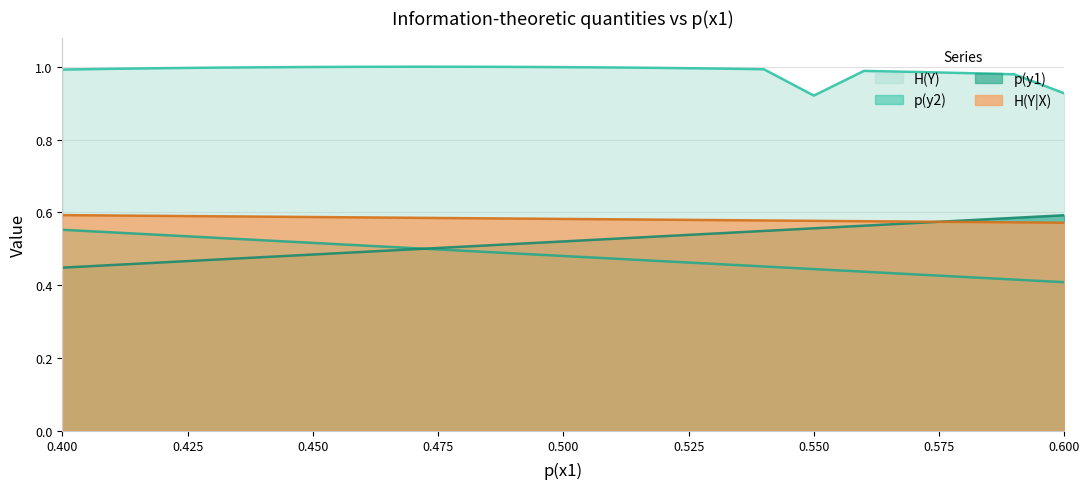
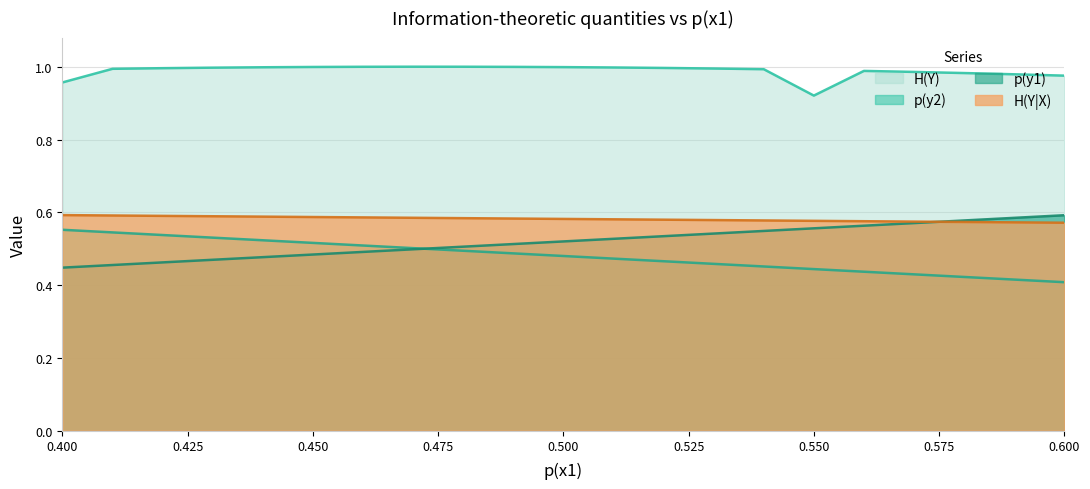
H(Y), 0.400: 0.99 -> 0.96
H(Y), 0.600: 0.93 -> 0.98
